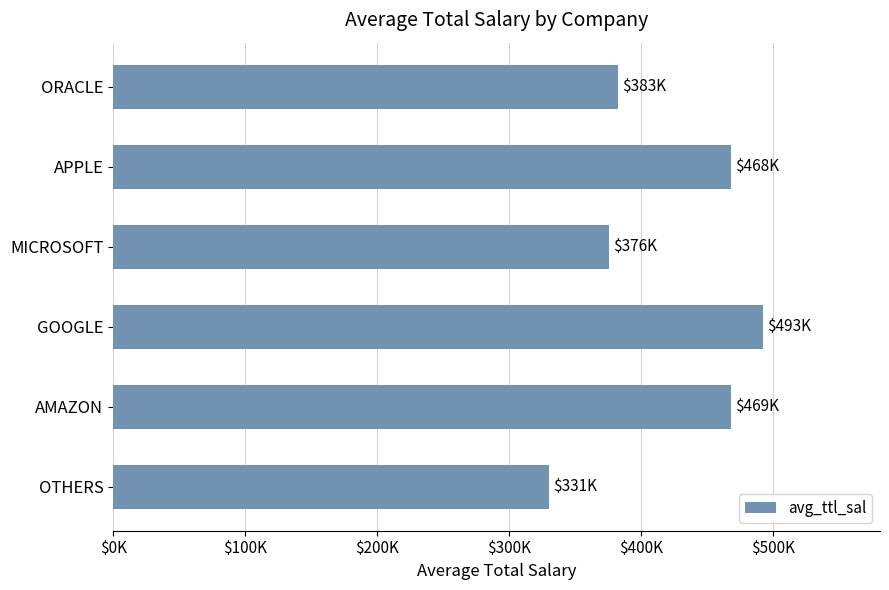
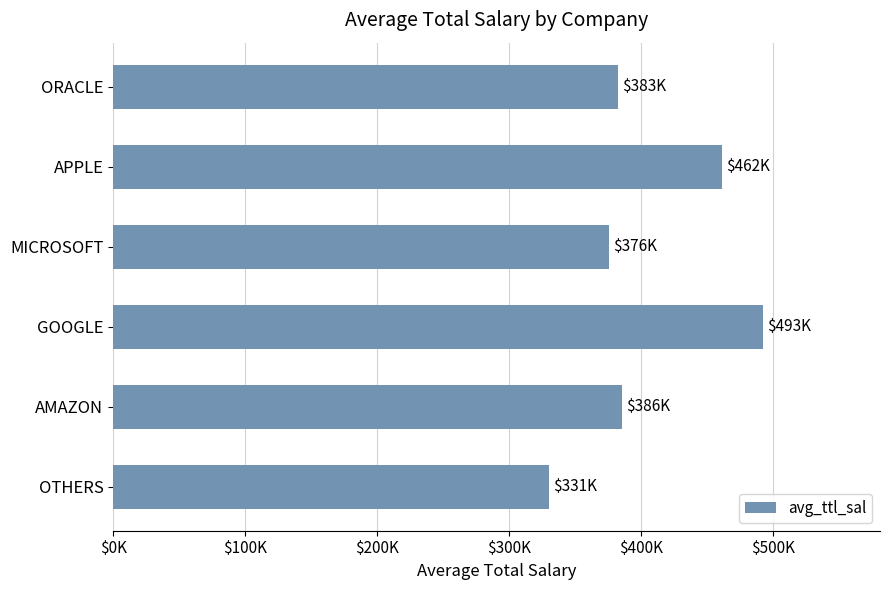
APPLE: $468K -> $462K
AMAZON: $469K -> $386K
